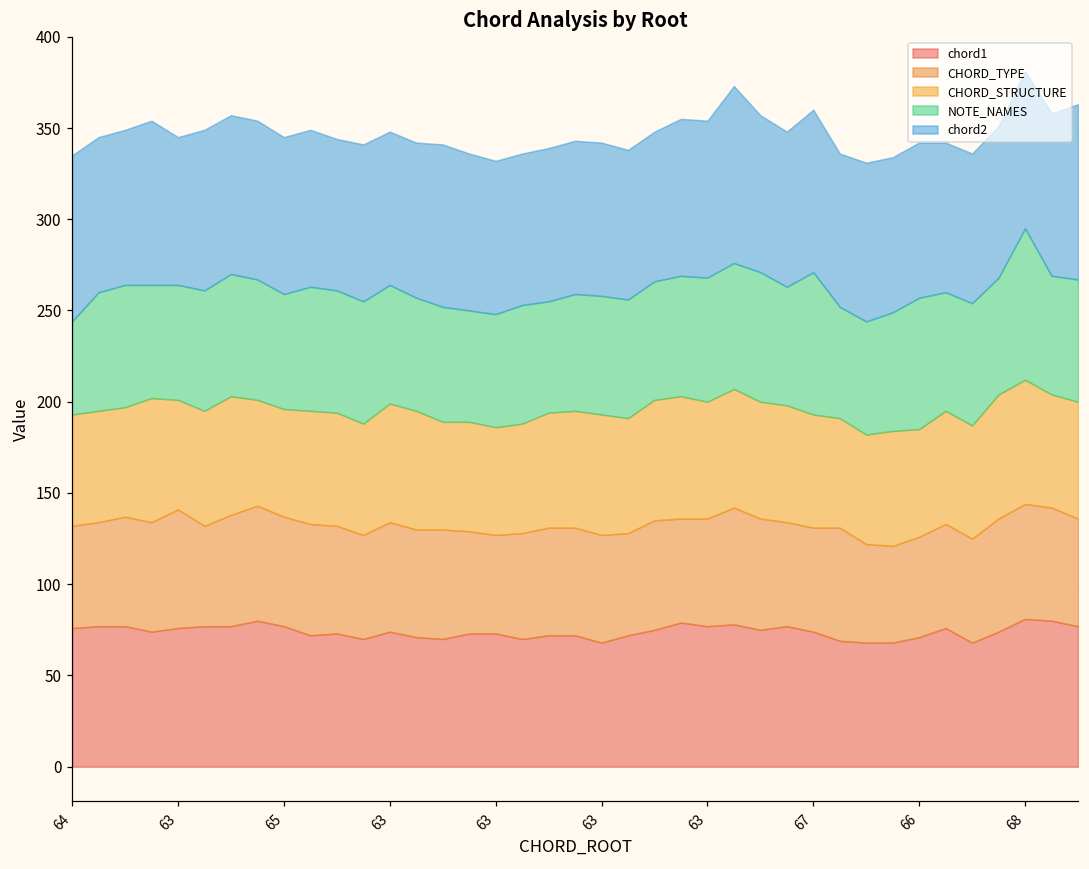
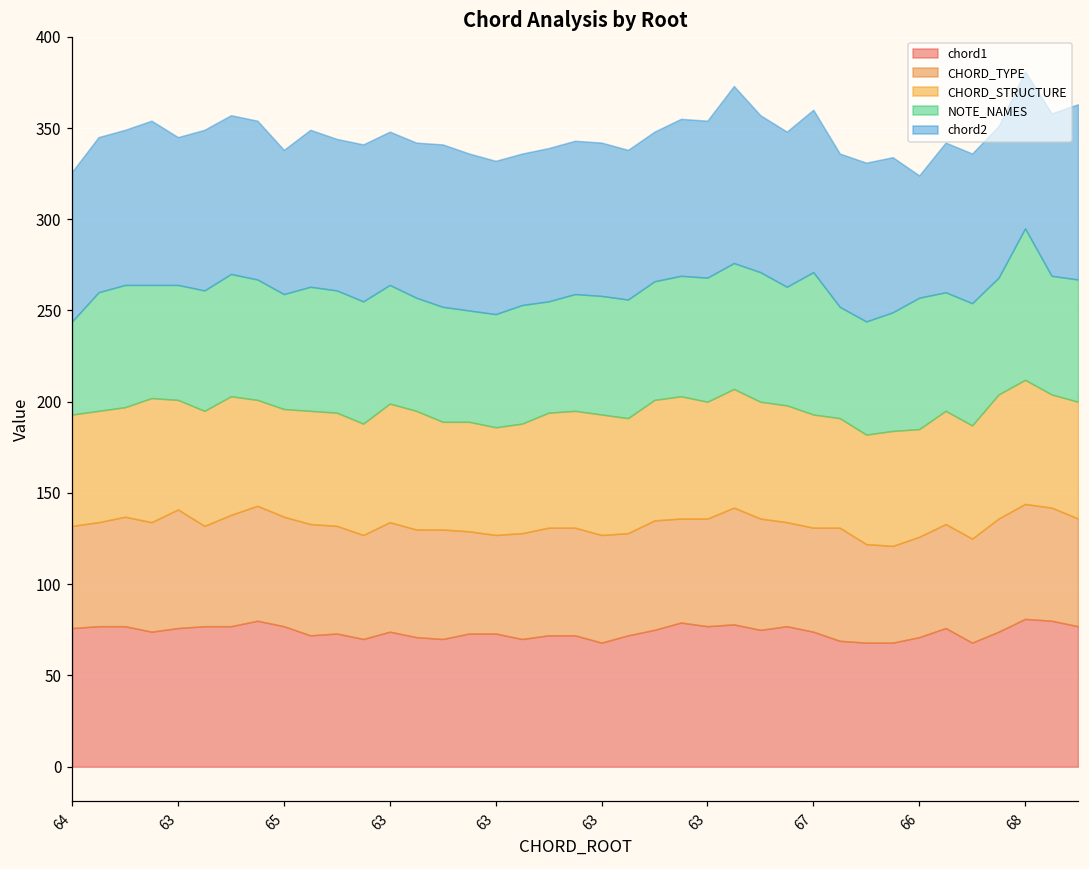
chord2, 64: 91 -> 82
chord2, 65: 86 -> 79
chord2, 66: 85 -> 67
